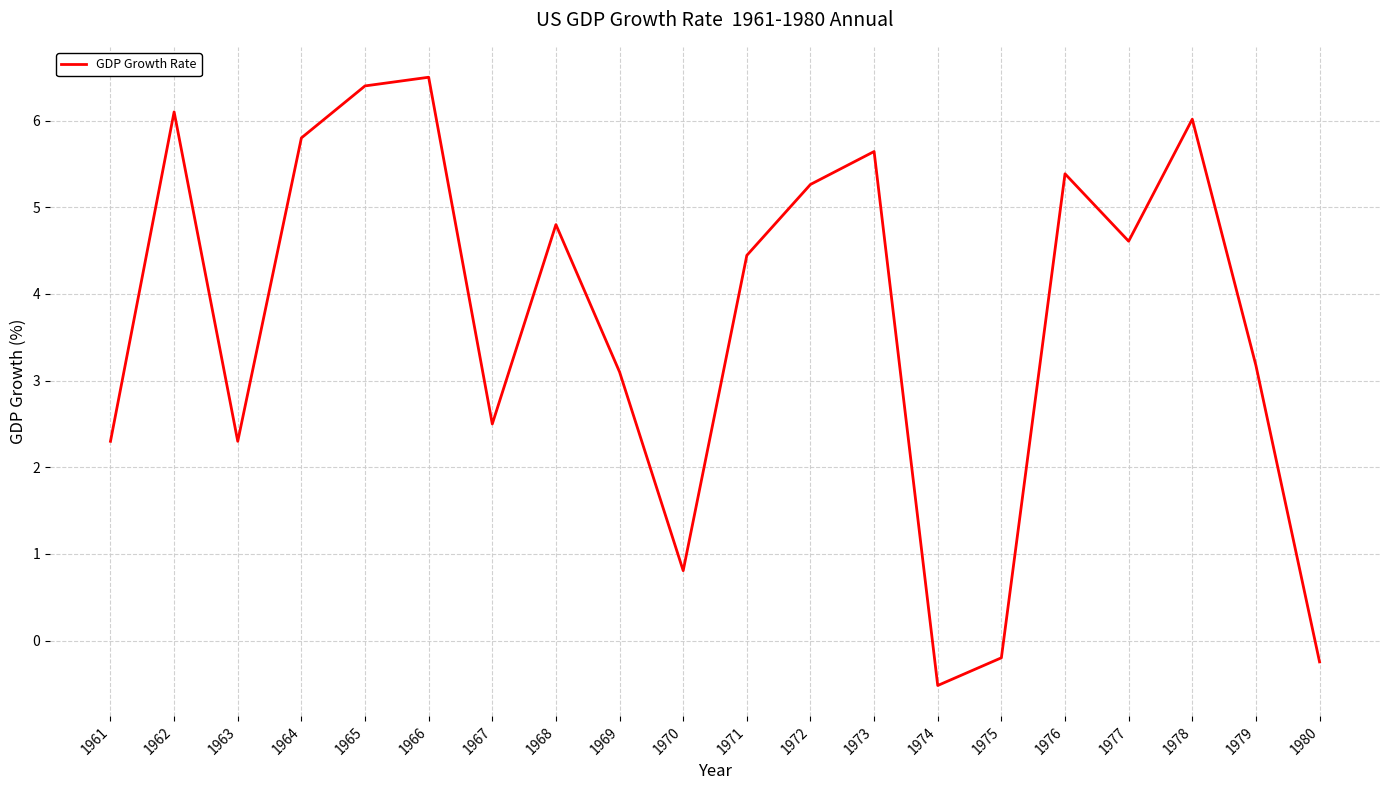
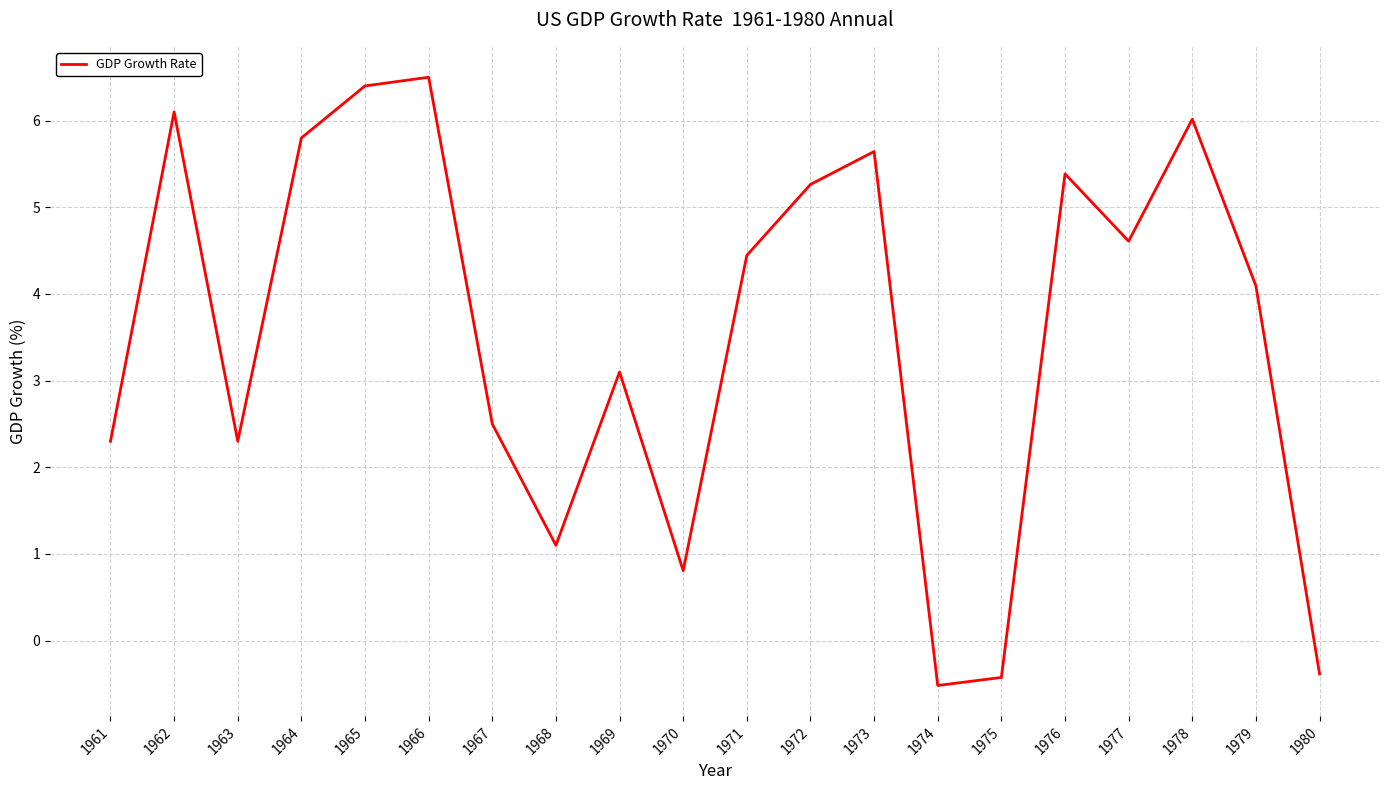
1968: 4.8 -> 1.1
1975: -0.2 -> -0.4
1979: 3.2 -> 4.1
1980: -0.2 -> -0.4
